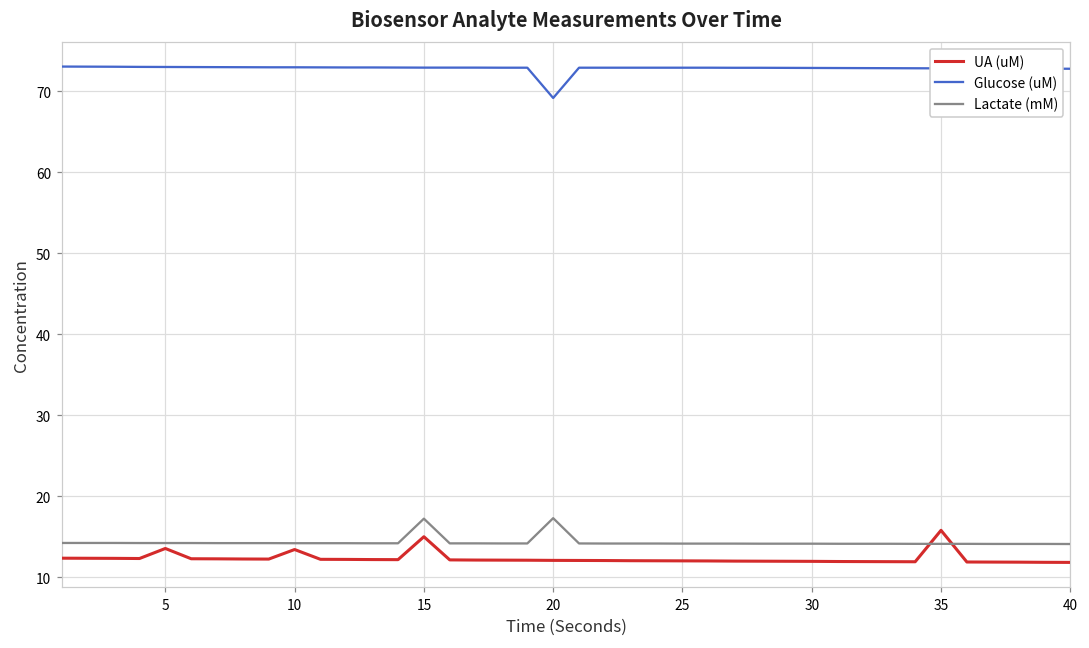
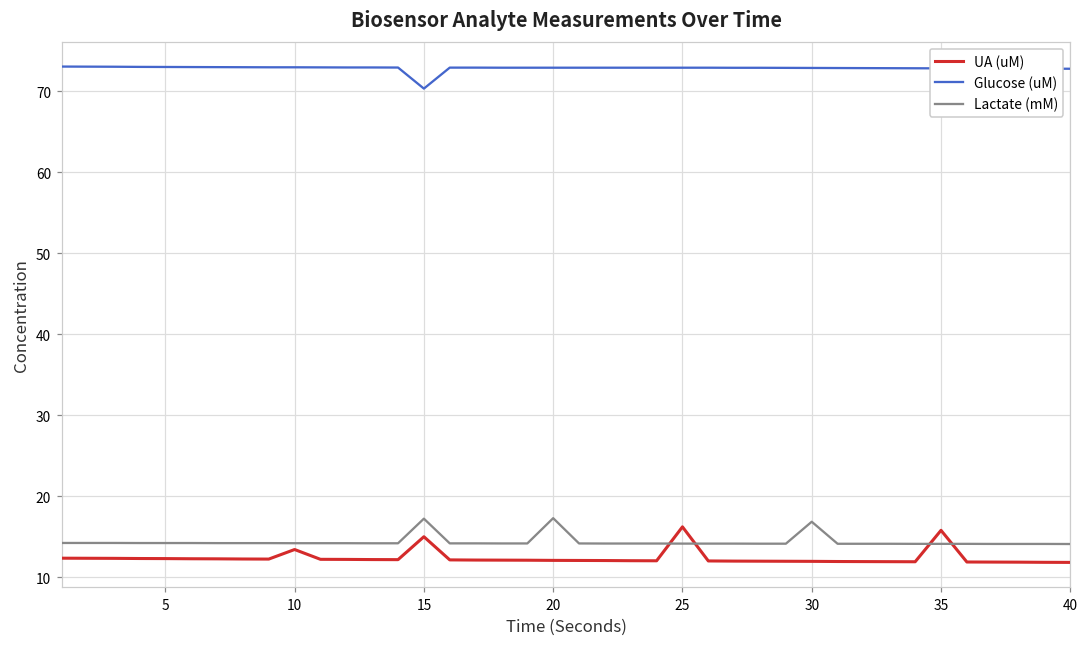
UA (uM), 5: 14 -> 12
Glucose (uM), 15: 73 -> 70
Glucose (uM), 20: 69 -> 73
UA (uM), 25: 12 -> 16
Lactate (mM), 30: 14 -> 17
